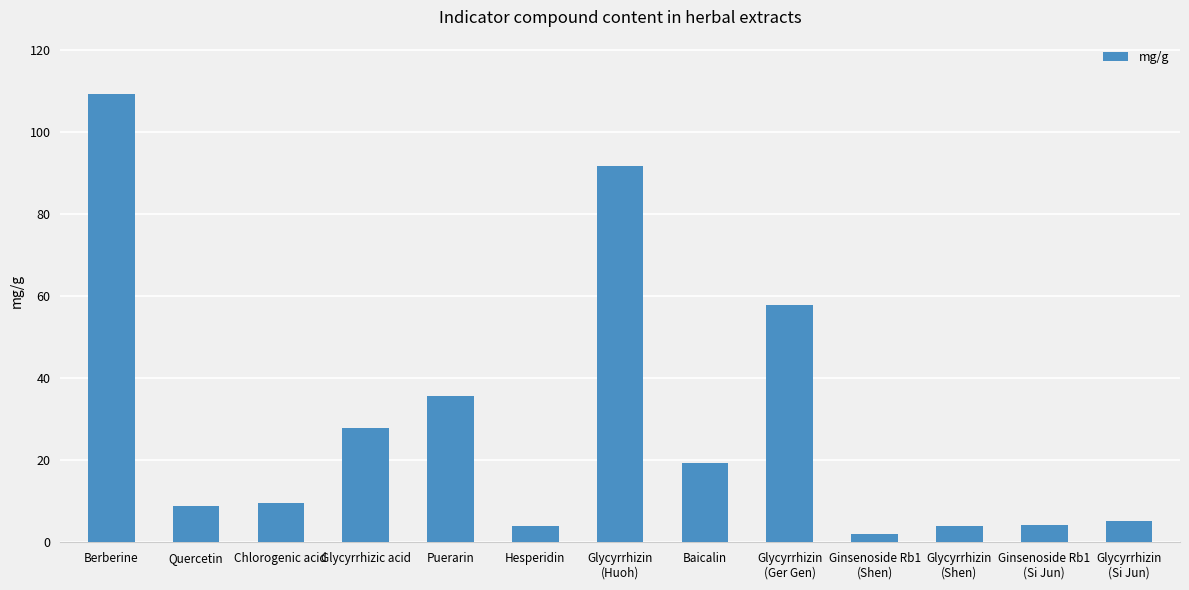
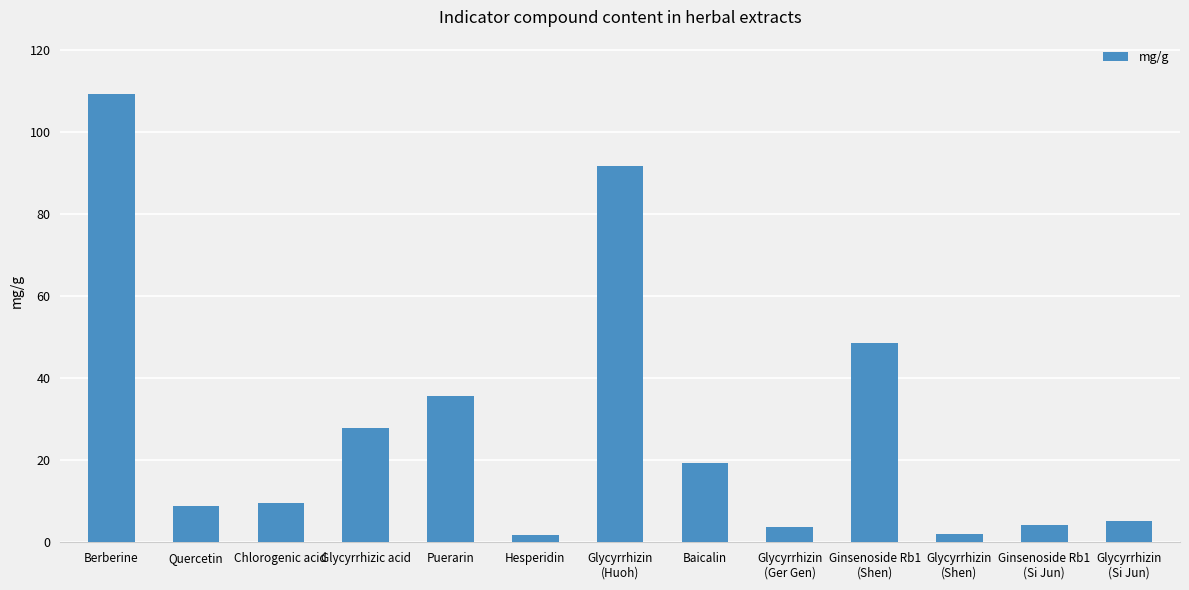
Hesperidin: 4 -> 2
Glycyrrhizin (Ger Gen): 58 -> 4
Ginsenoside Rb1 (Shen): 2 -> 49
Glycyrrhizin (Shen): 4 -> 2
